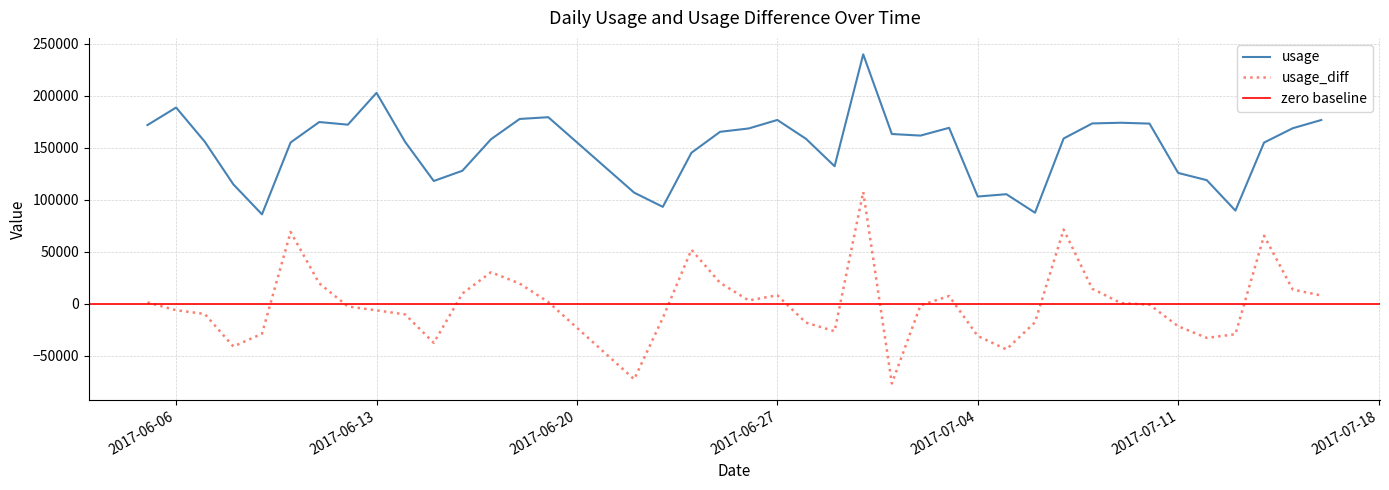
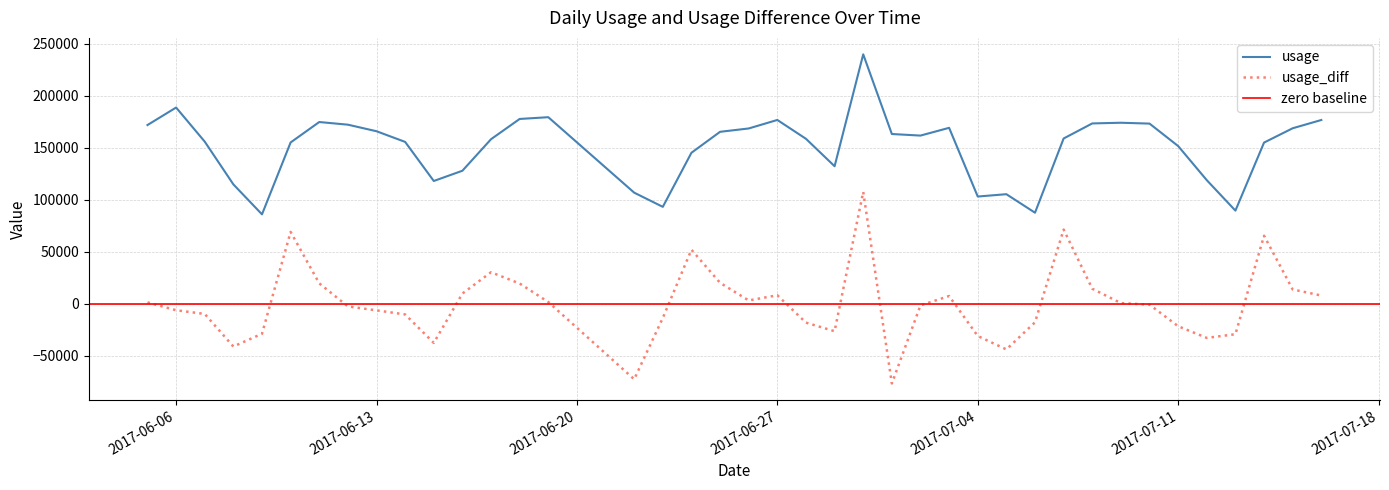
usage, 2017-06-13: 203000 -> 166000
usage, 2017-07-11: 126000 -> 152000
